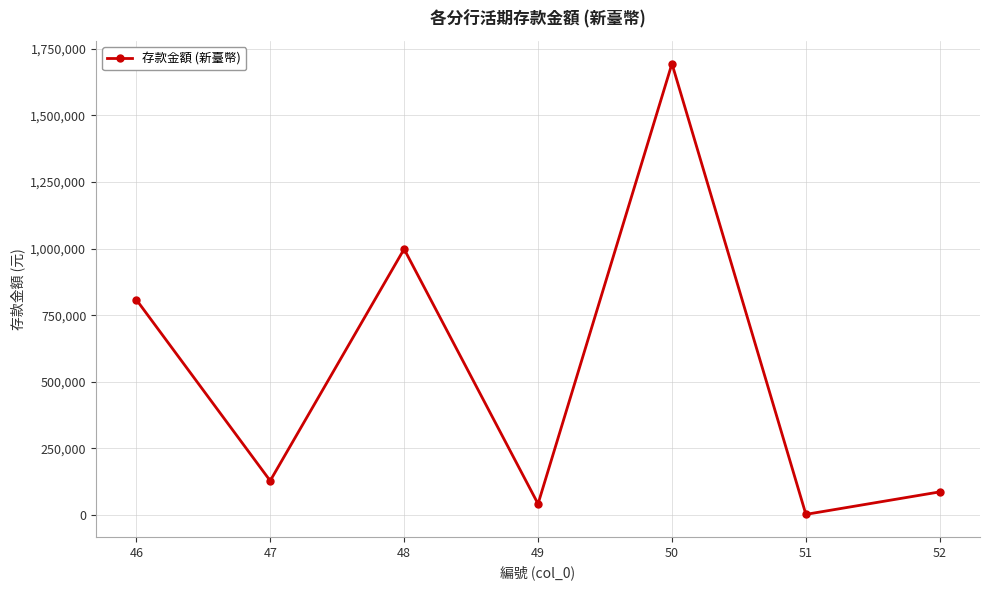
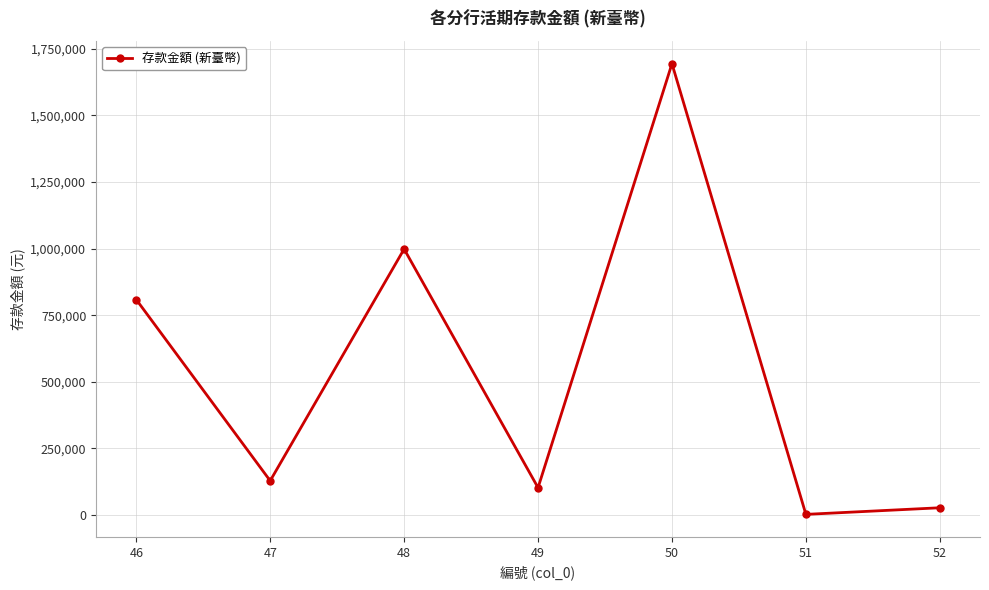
49: 40,000 -> 100,000
52: 90,000 -> 30,000
